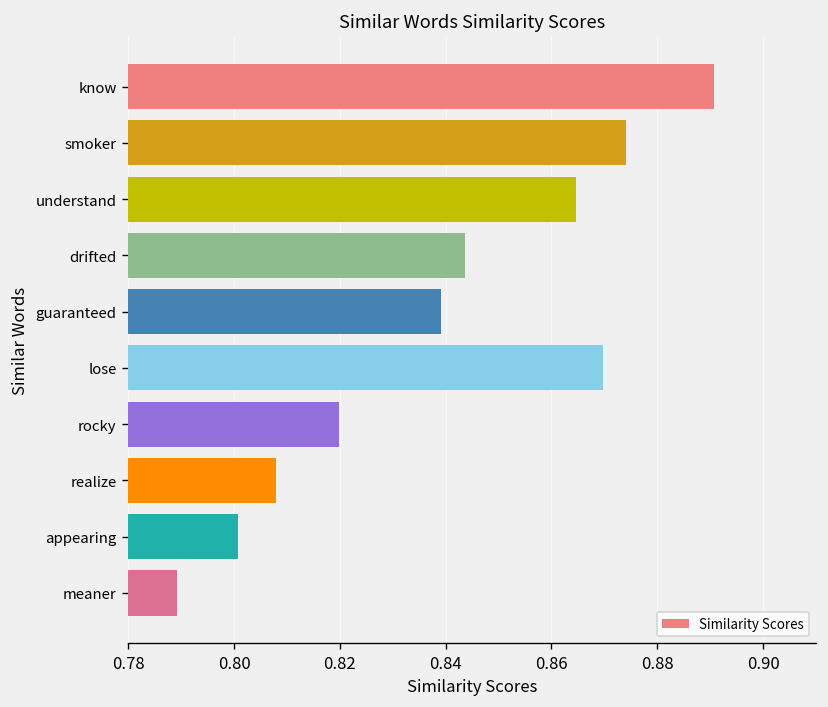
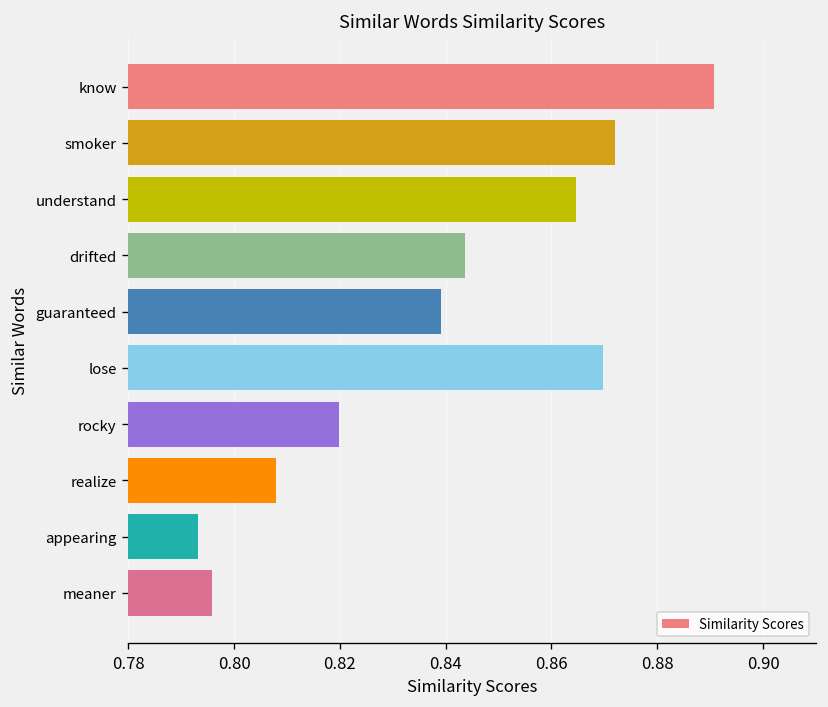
smoker: 0.874 -> 0.872
appearing: 0.801 -> 0.793
meaner: 0.789 -> 0.796
